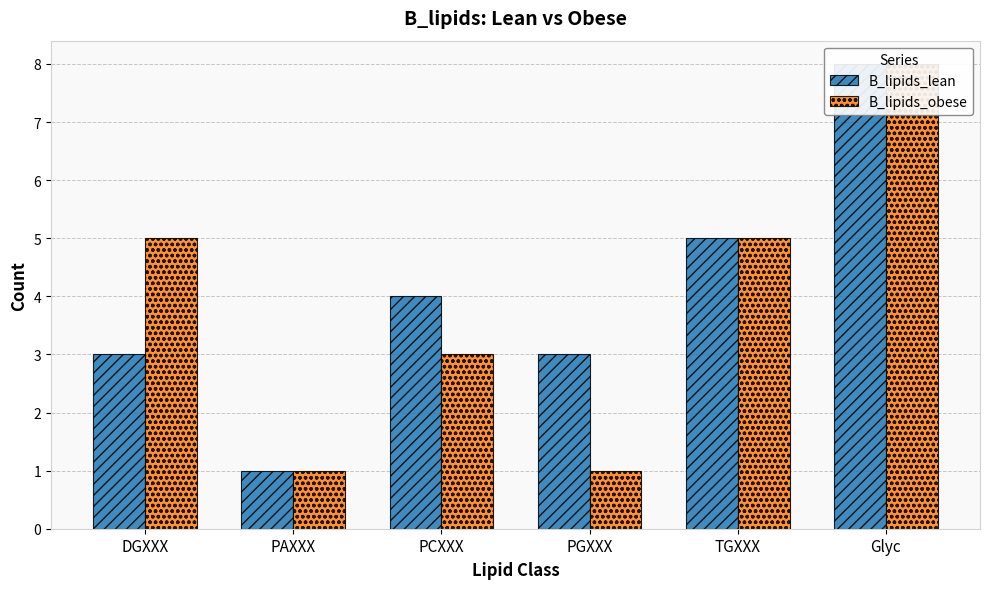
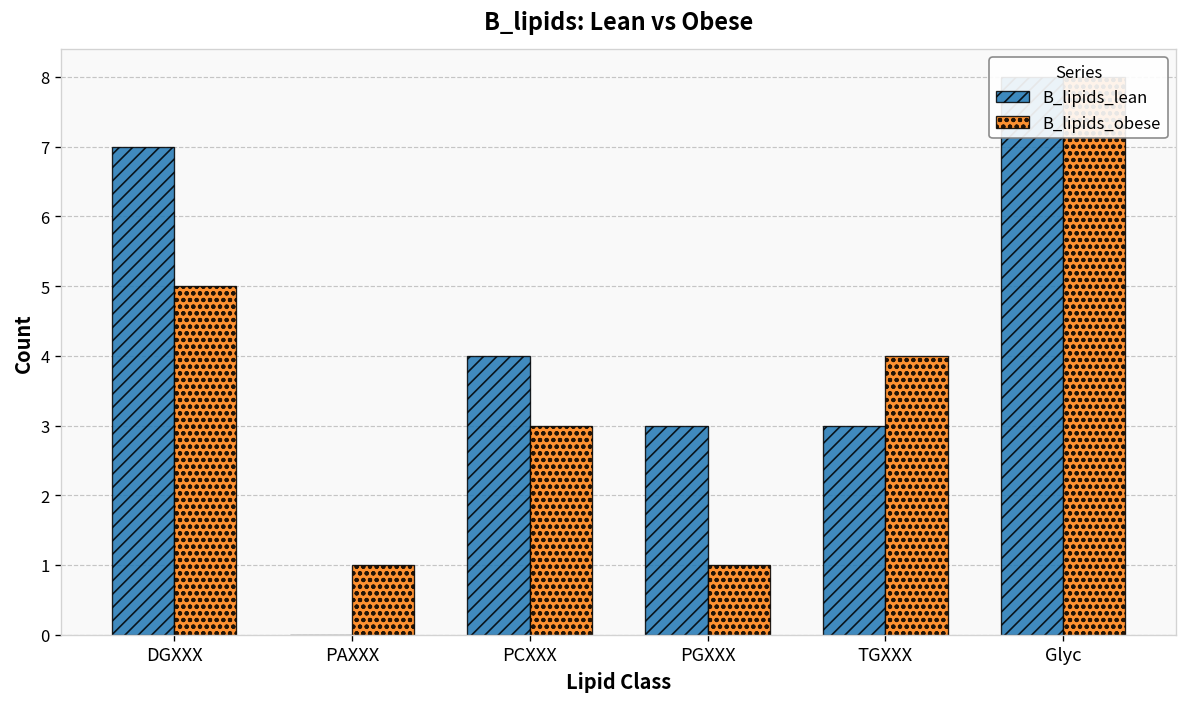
B_lipids_lean, DGXXX: 3 -> 7
B_lipids_lean, PAXXX: 1 -> 0
B_lipids_lean, TGXXX: 5 -> 3
B_lipids_obese, TGXXX: 5 -> 4
